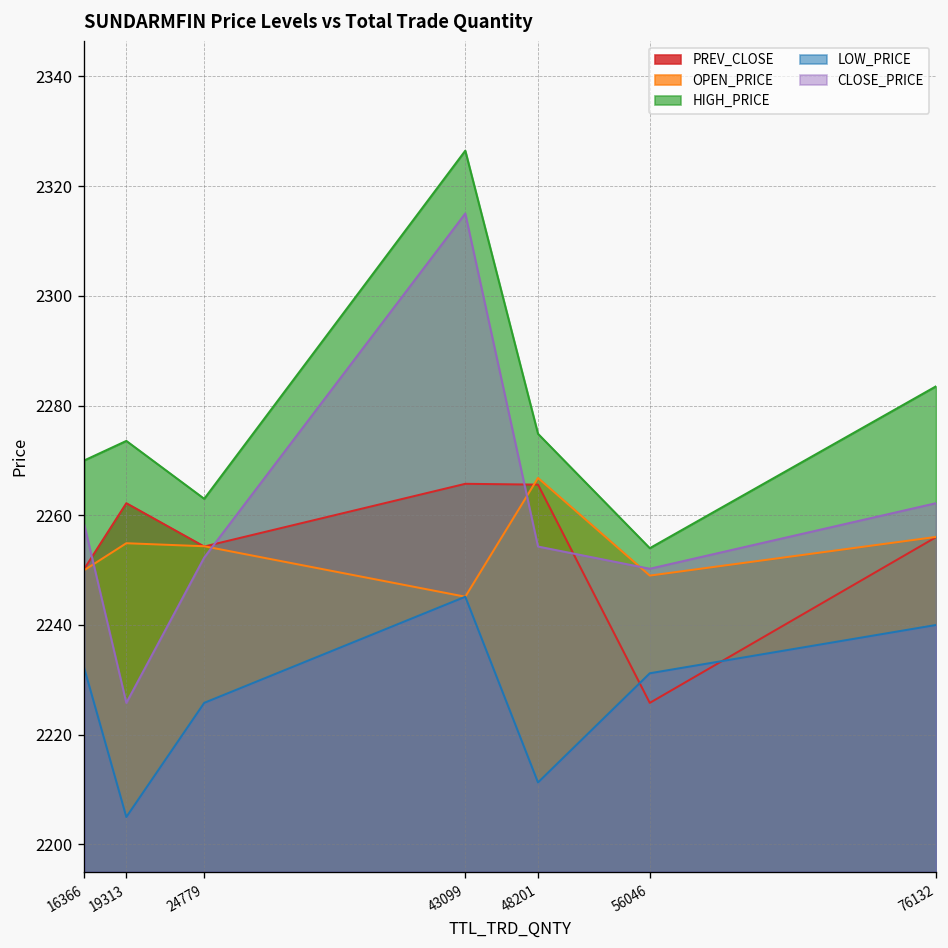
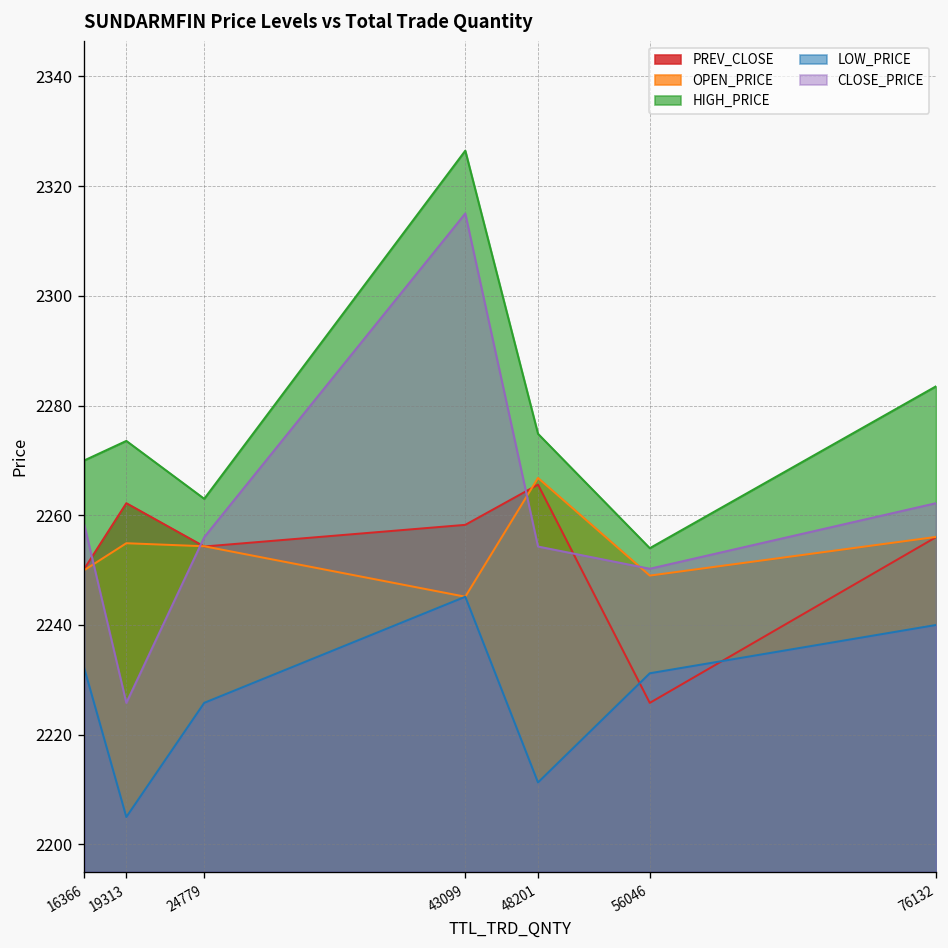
CLOSE_PRICE, 24779: 2252 -> 2256
PREV_CLOSE, 43099: 2266 -> 2258
